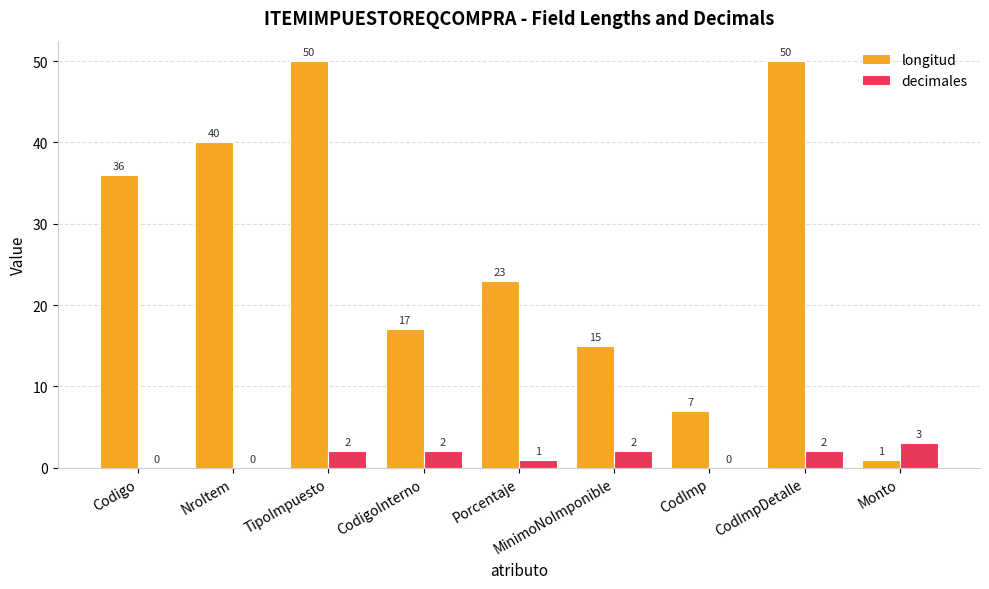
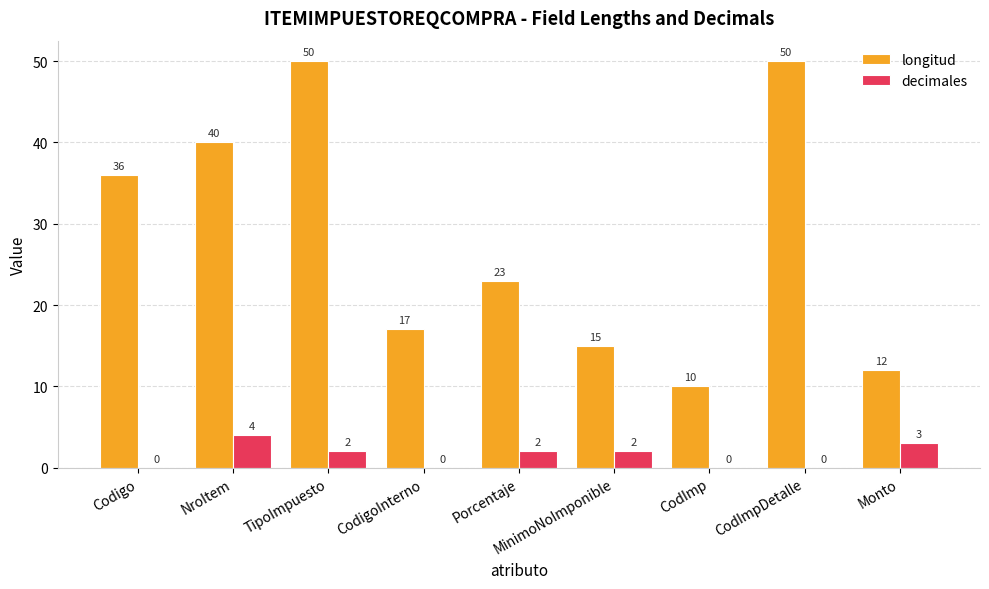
decimales, NroItem: 0 -> 4
decimales, CodigoInterno: 2 -> 0
decimales, Porcentaje: 1 -> 2
longitud, CodImp: 7 -> 10
decimales, CodImpDetalle: 2 -> 0
longitud, Monto: 1 -> 12
